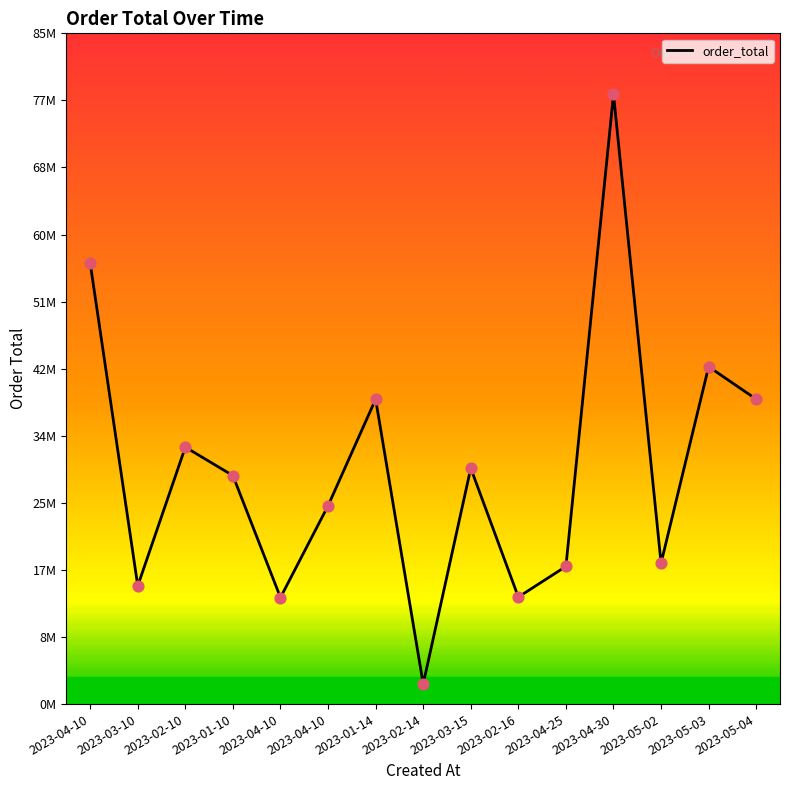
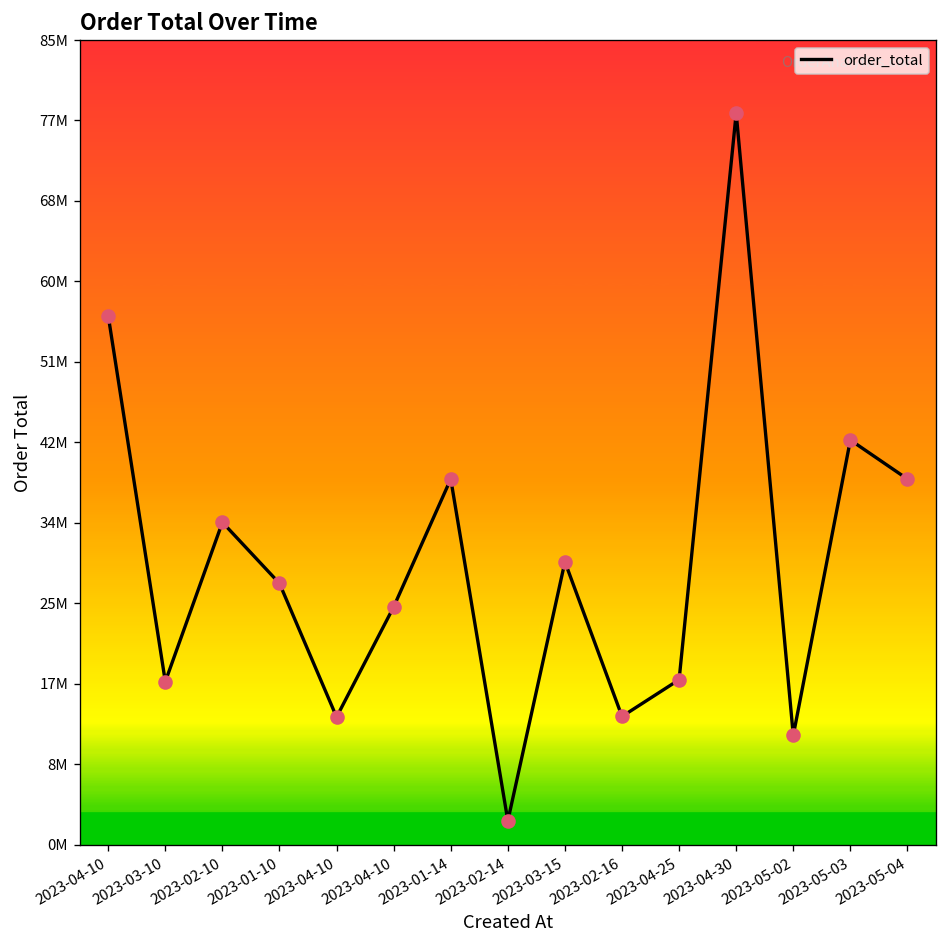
2023-03-10: 15000000 -> 17000000
2023-02-10: 33000000 -> 34000000
2023-01-10: 29000000 -> 28000000
2023-05-02: 18000000 -> 12000000
